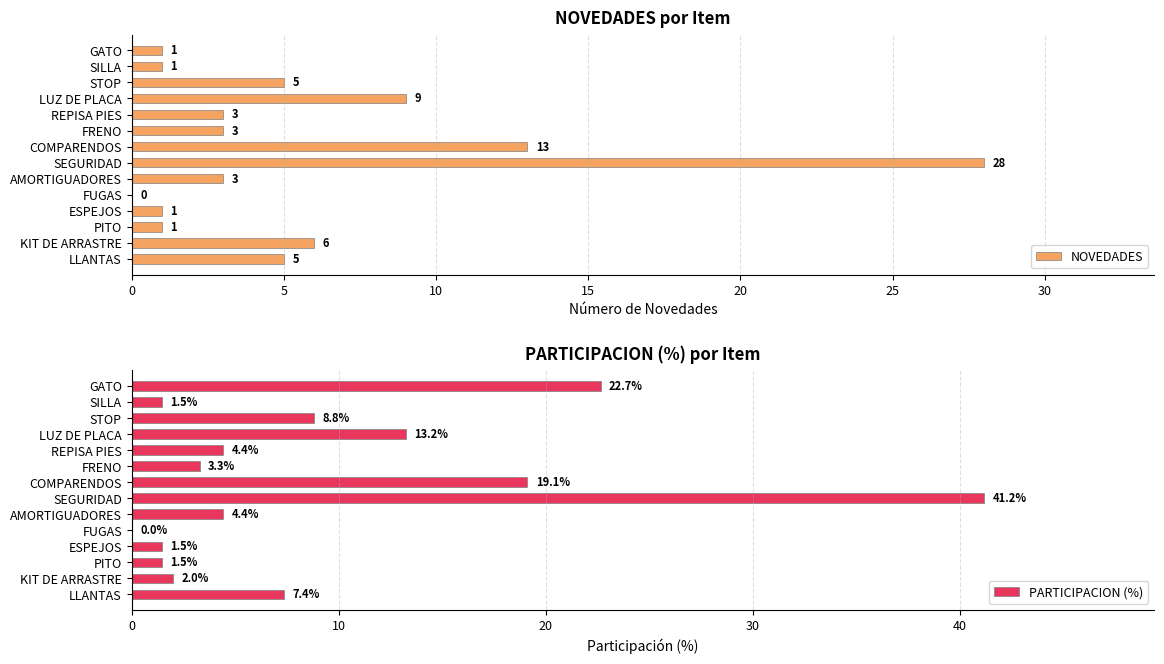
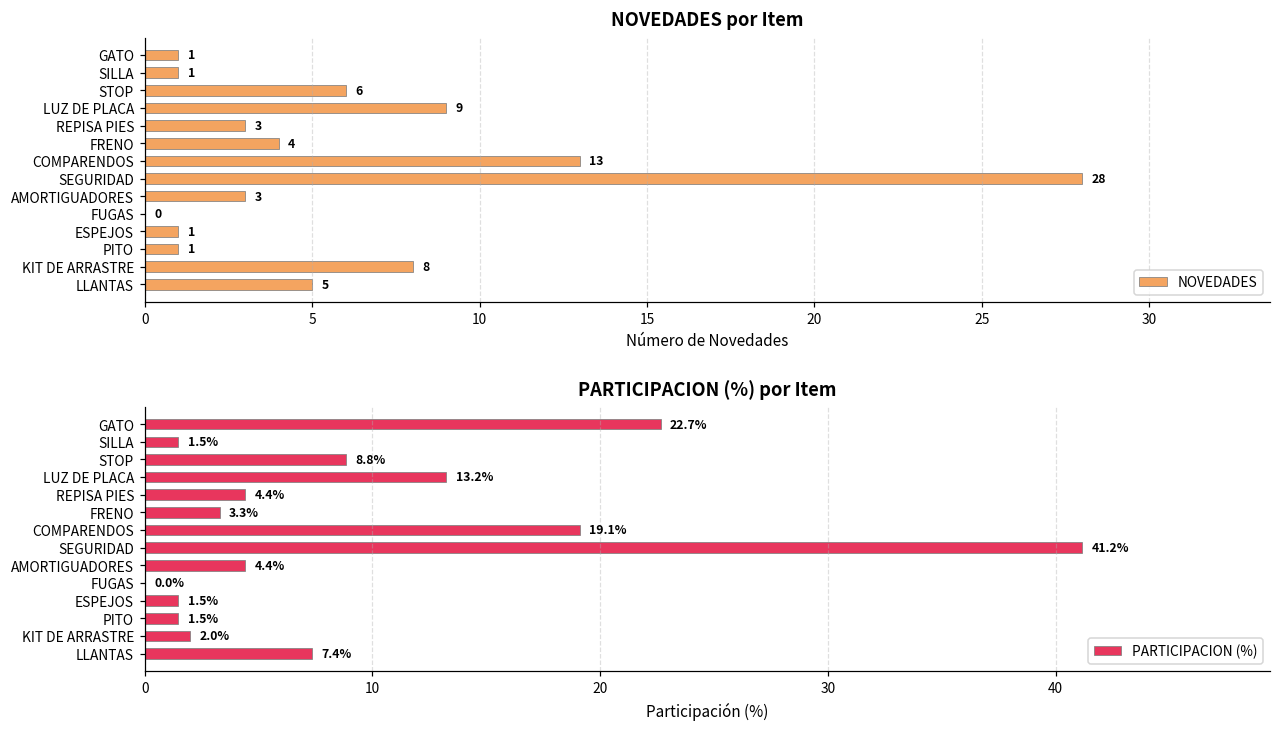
NOVEDADES por Item, STOP: 5 -> 6
NOVEDADES por Item, FRENO: 3 -> 4
NOVEDADES por Item, KIT DE ARRASTRE: 6 -> 8
